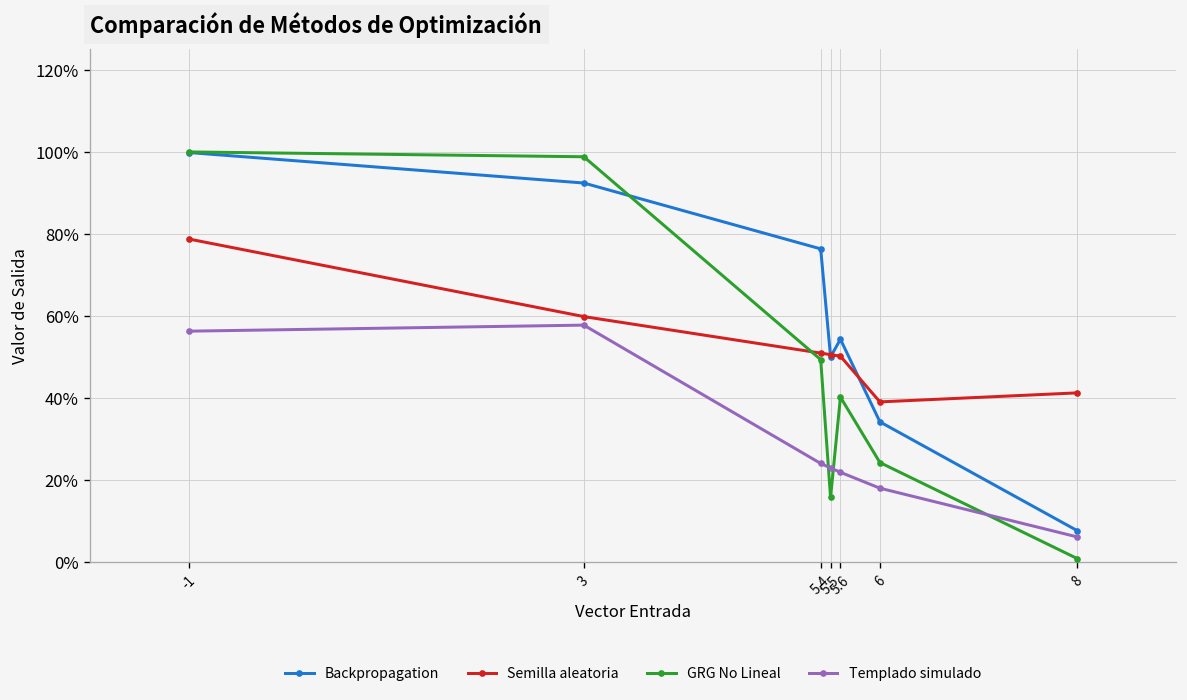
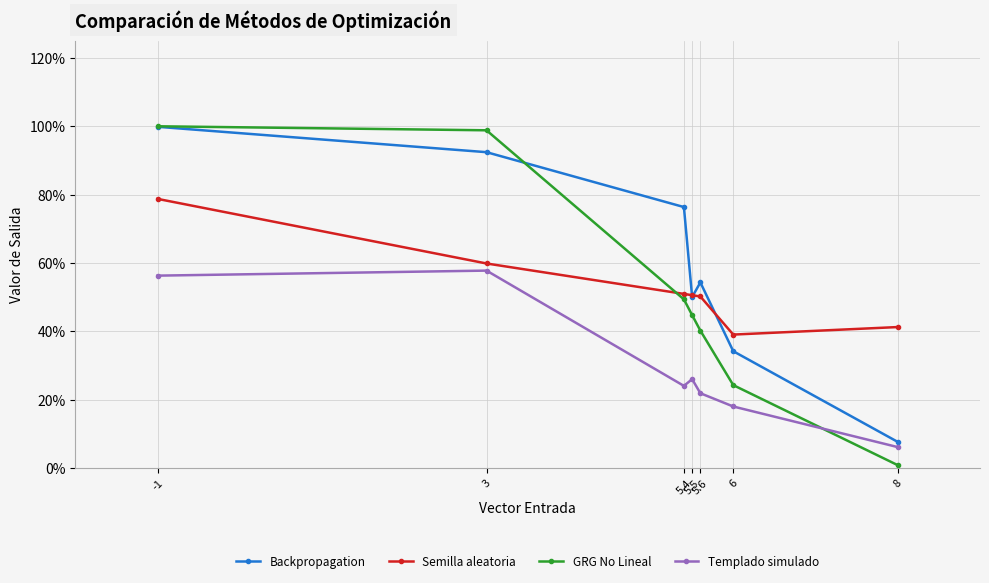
GRG No Lineal, 5.5: 16% -> 45%
Templado simulado, 5.5: 23% -> 26%
